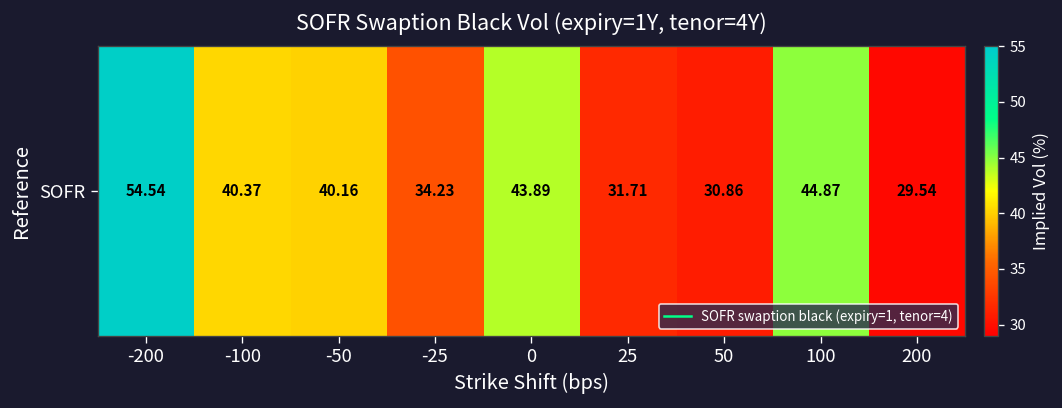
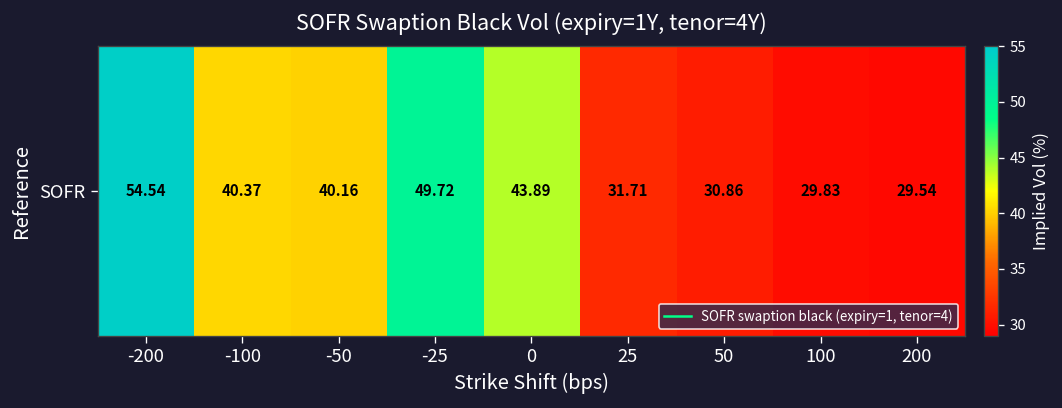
SOFR, -25: 34.23 -> 49.72
SOFR, 100: 44.87 -> 29.83
